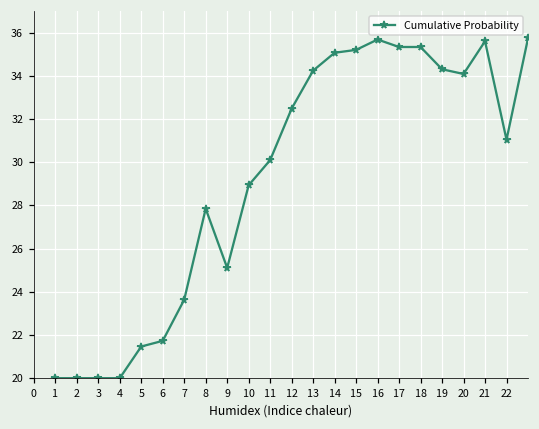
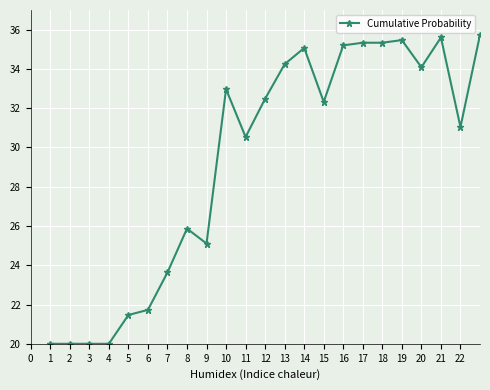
8: 27.8 -> 25.9
10: 28.9 -> 33.0
11: 30.1 -> 30.5
15: 35.2 -> 32.3
16: 35.7 -> 35.2
19: 34.3 -> 35.5
